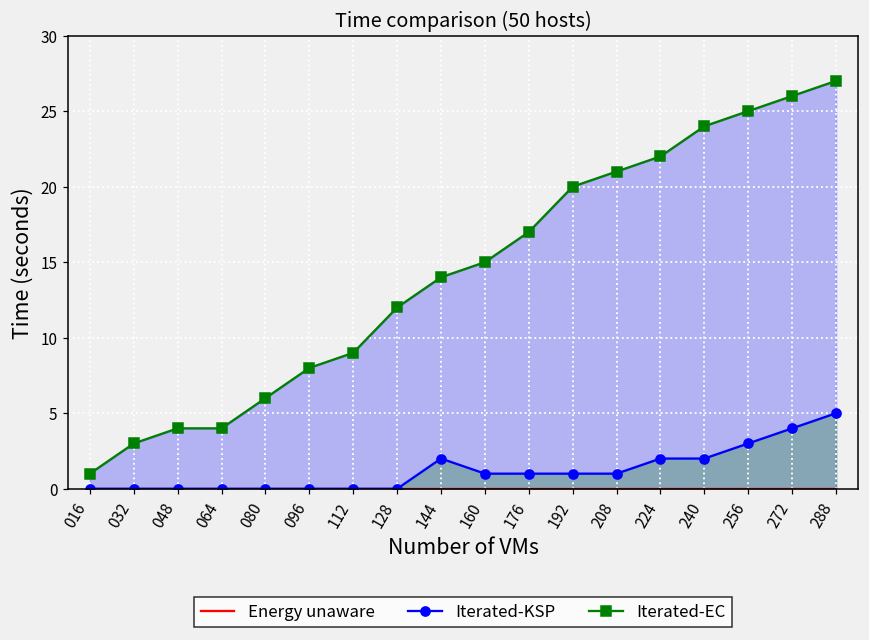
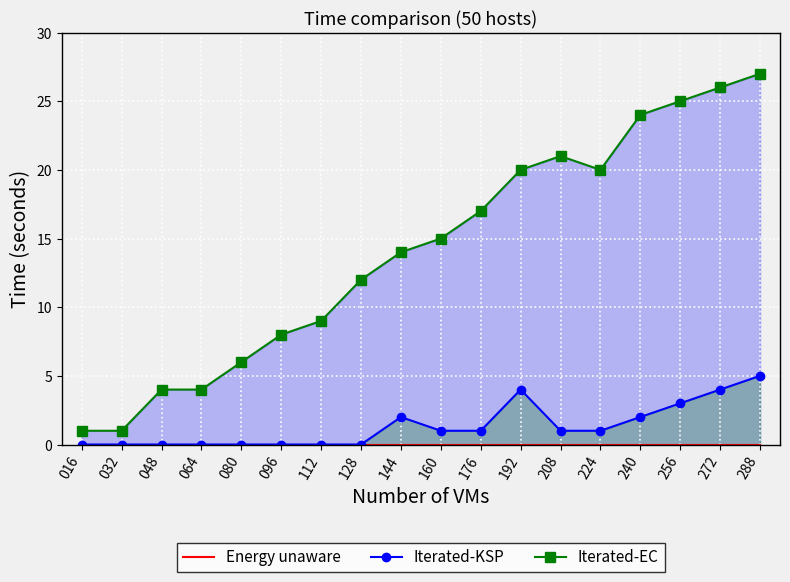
Iterated-EC, 032: 3 -> 1
Iterated-KSP, 192: 1 -> 4
Iterated-KSP, 224: 2 -> 1
Iterated-EC, 224: 22 -> 20
